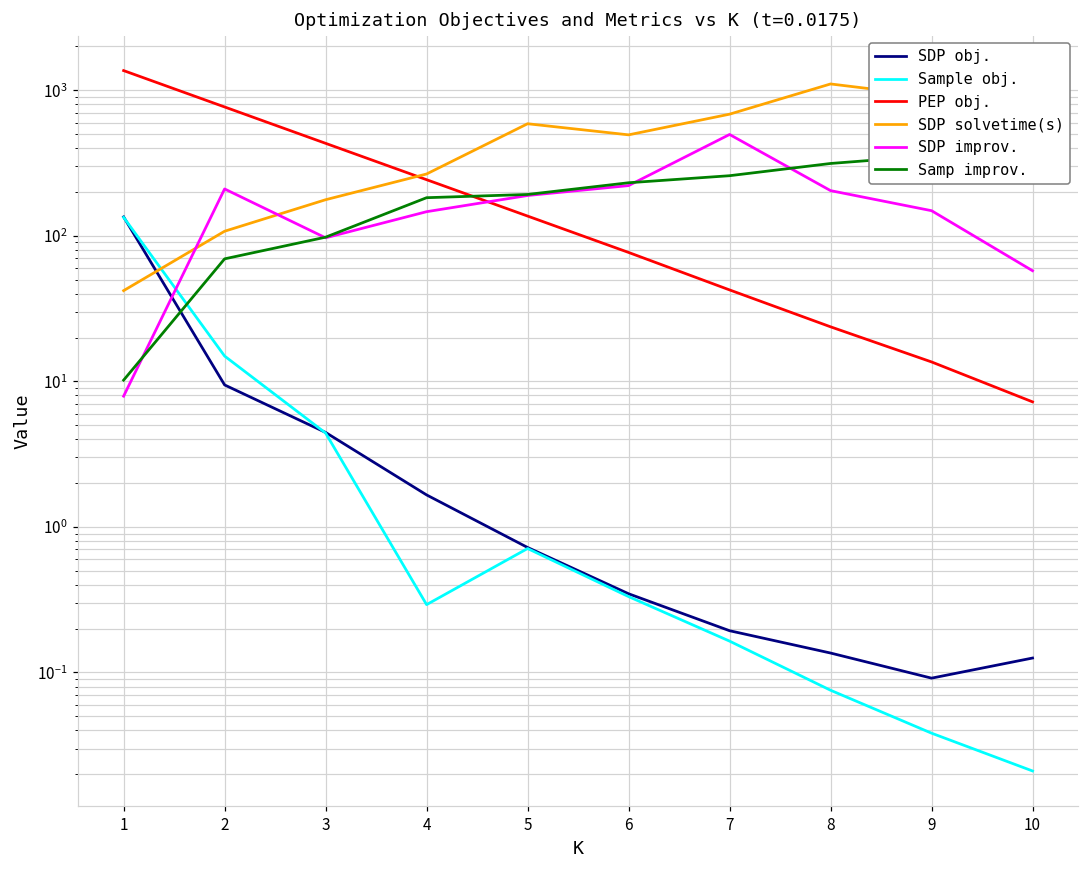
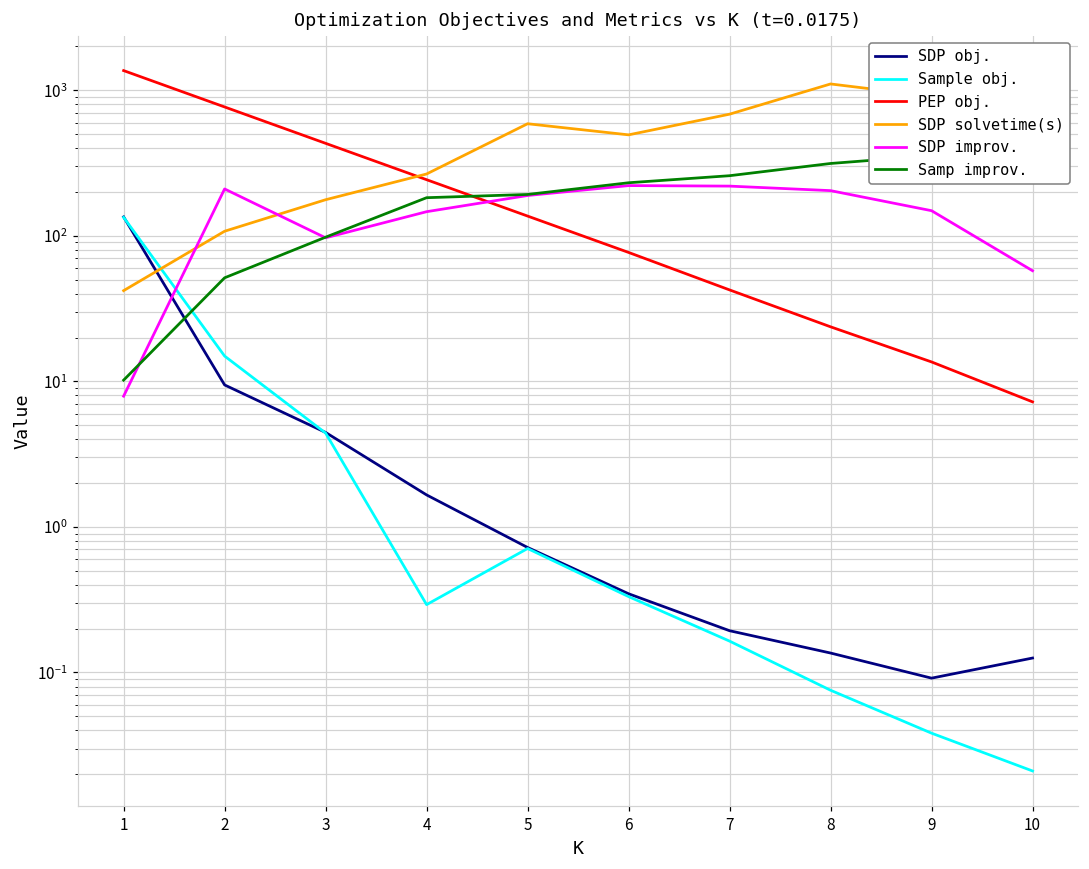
Samp improv., 2: 70 -> 51
SDP improv., 7: 500 -> 220
